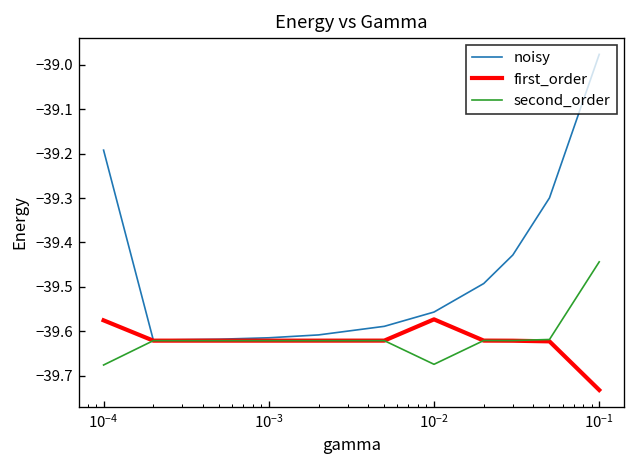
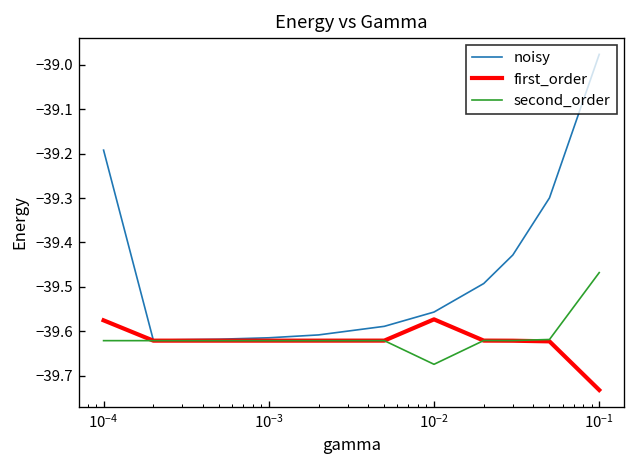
second_order, 10^-4: -39.68 -> -39.62
second_order, 10^-1: -39.44 -> -39.47
